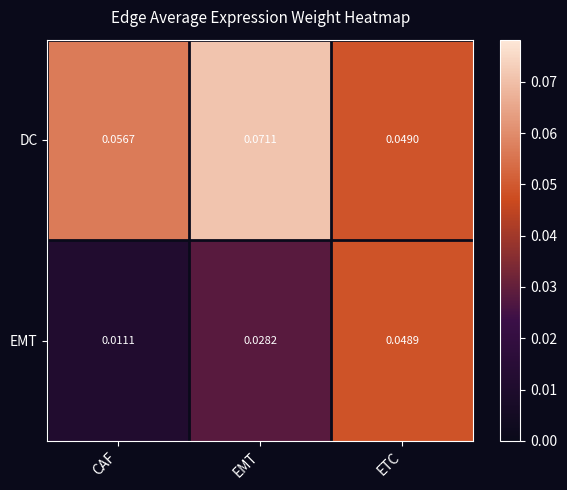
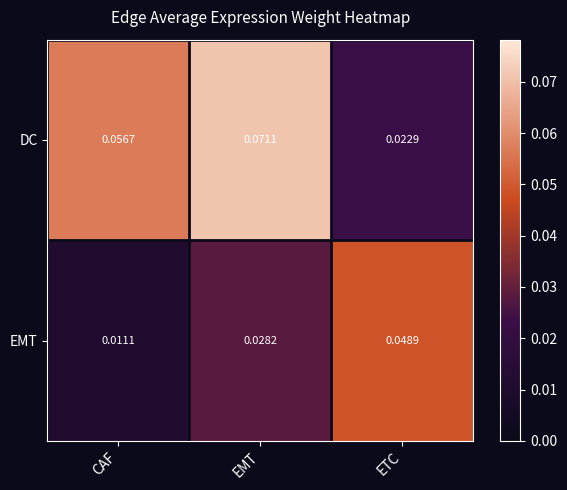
DC, ETC: 0.0490 -> 0.0229
